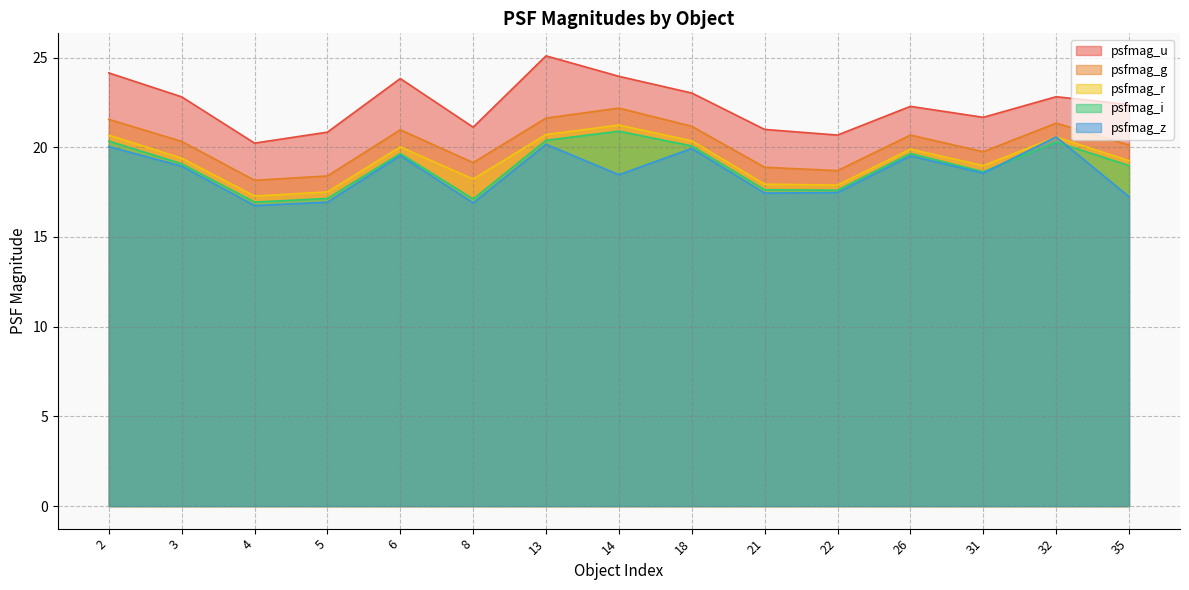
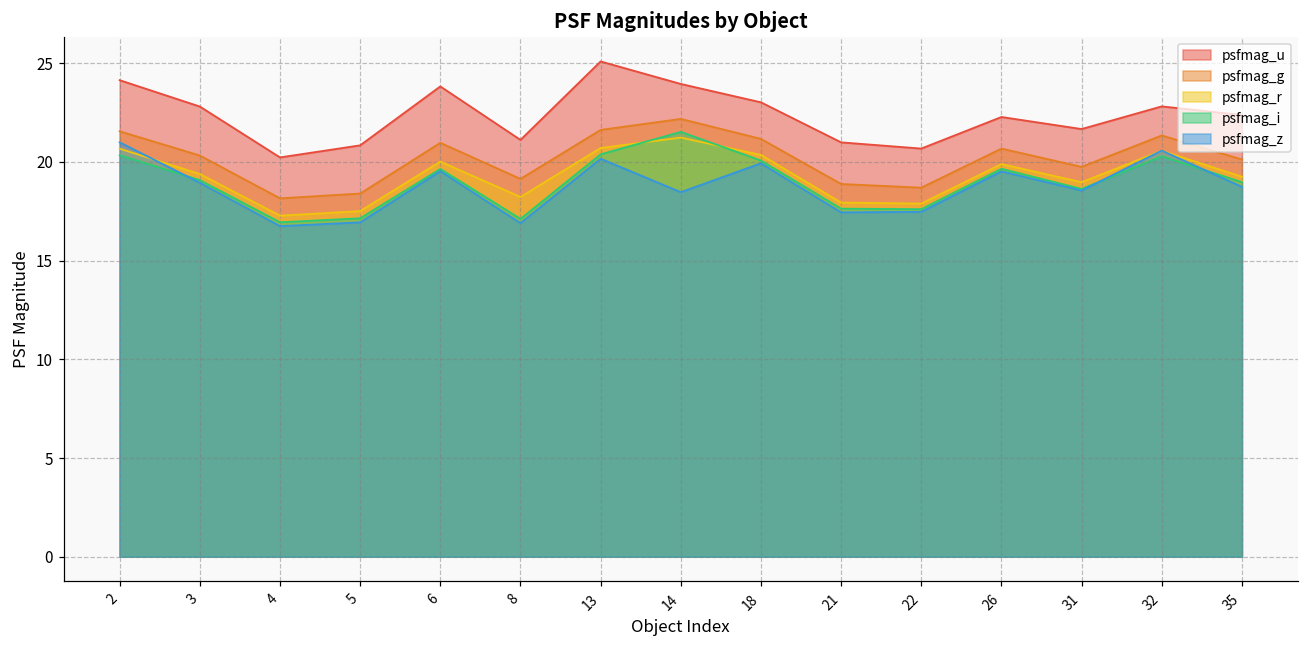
psfmag_z, 2: 20.0 -> 21.0
psfmag_i, 14: 20.9 -> 21.5
psfmag_z, 35: 17.2 -> 18.7
